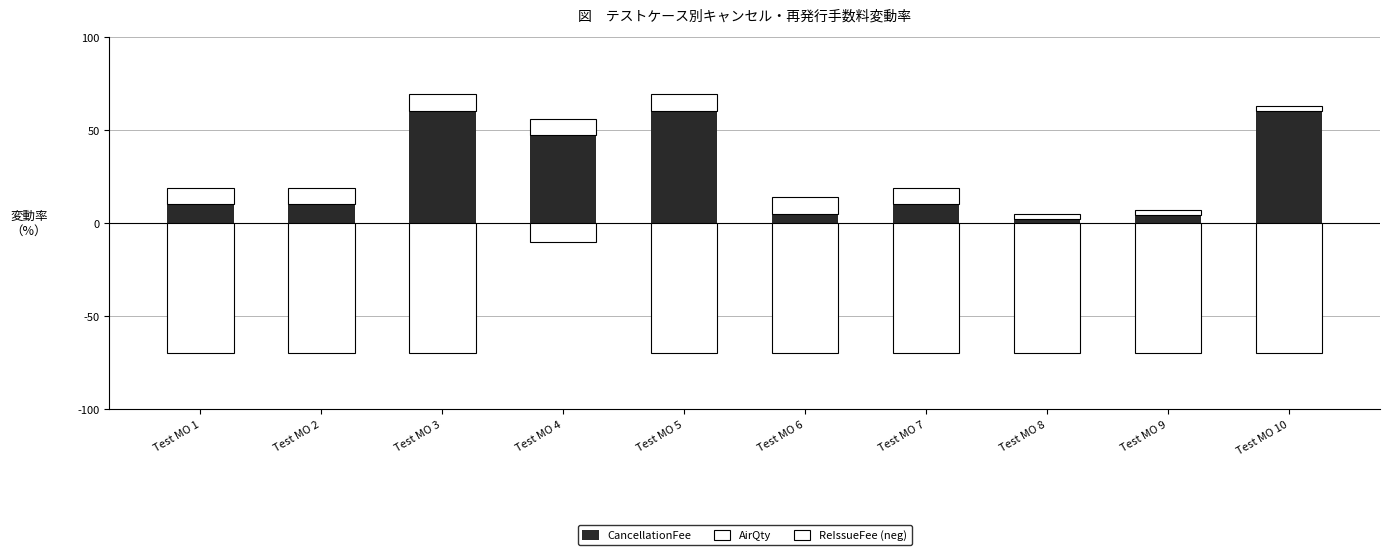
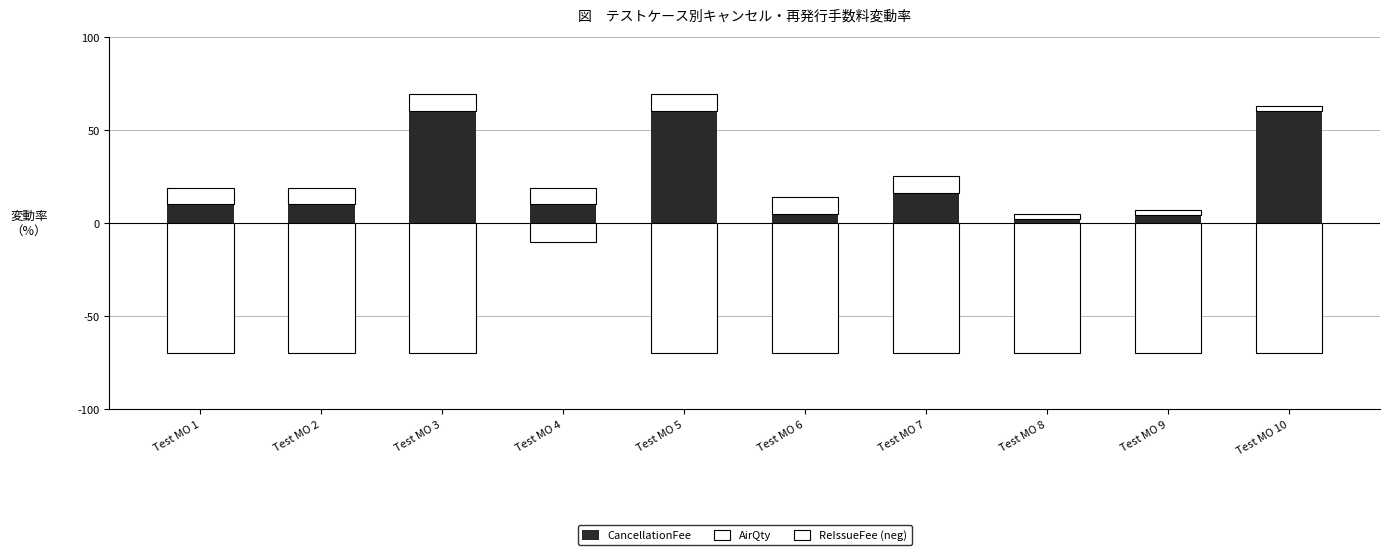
CancellationFee, Test MO 4: 47 -> 10
CancellationFee, Test MO 7: 10 -> 16
